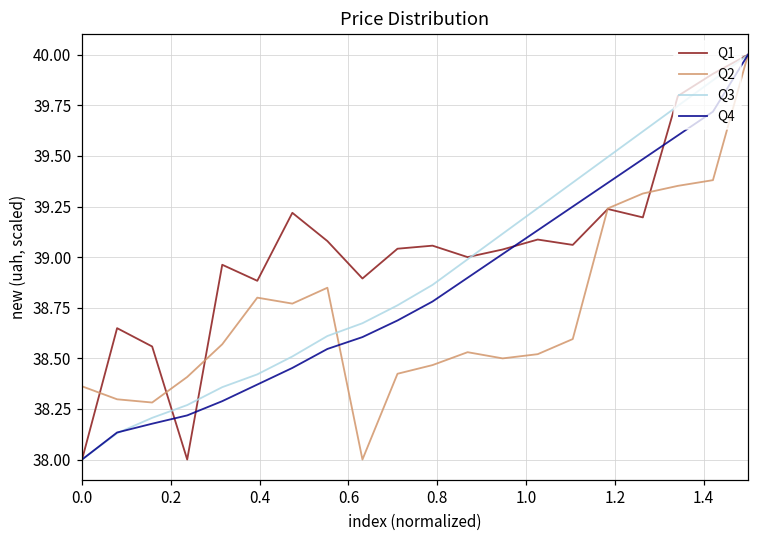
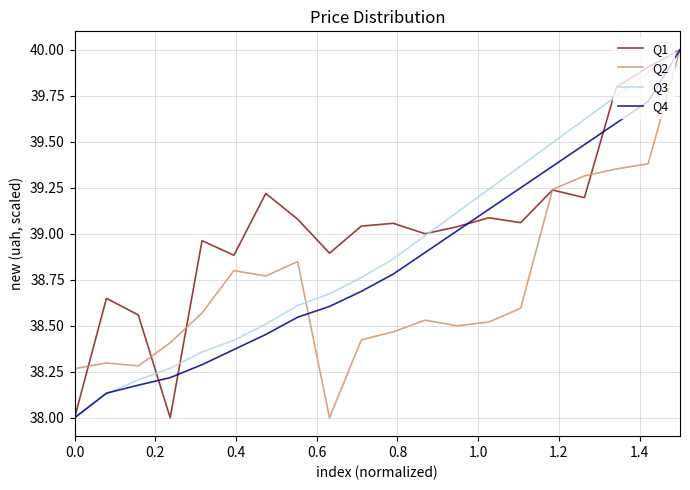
Q2, 0.0: 38.36 -> 38.27
